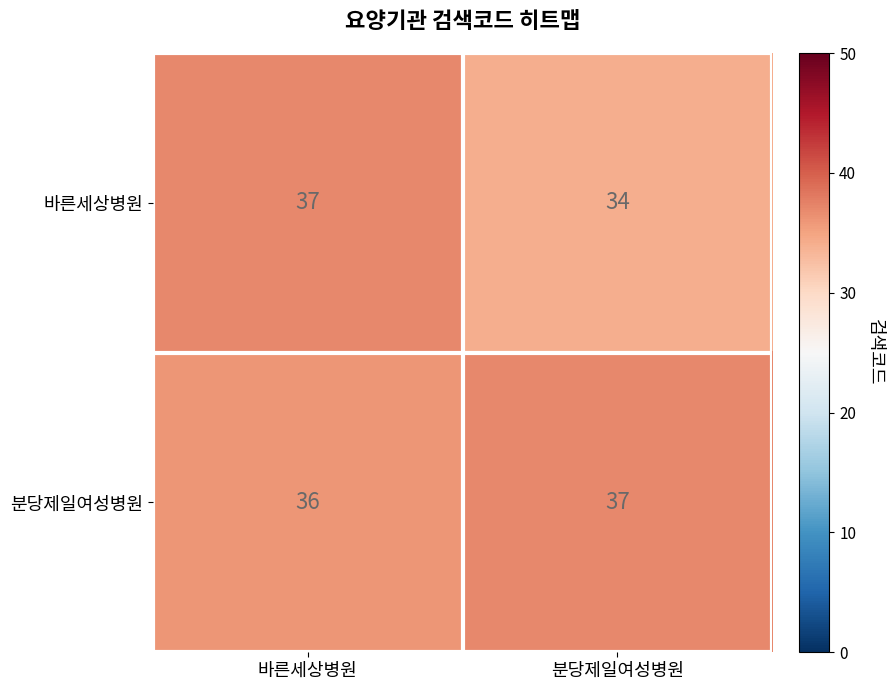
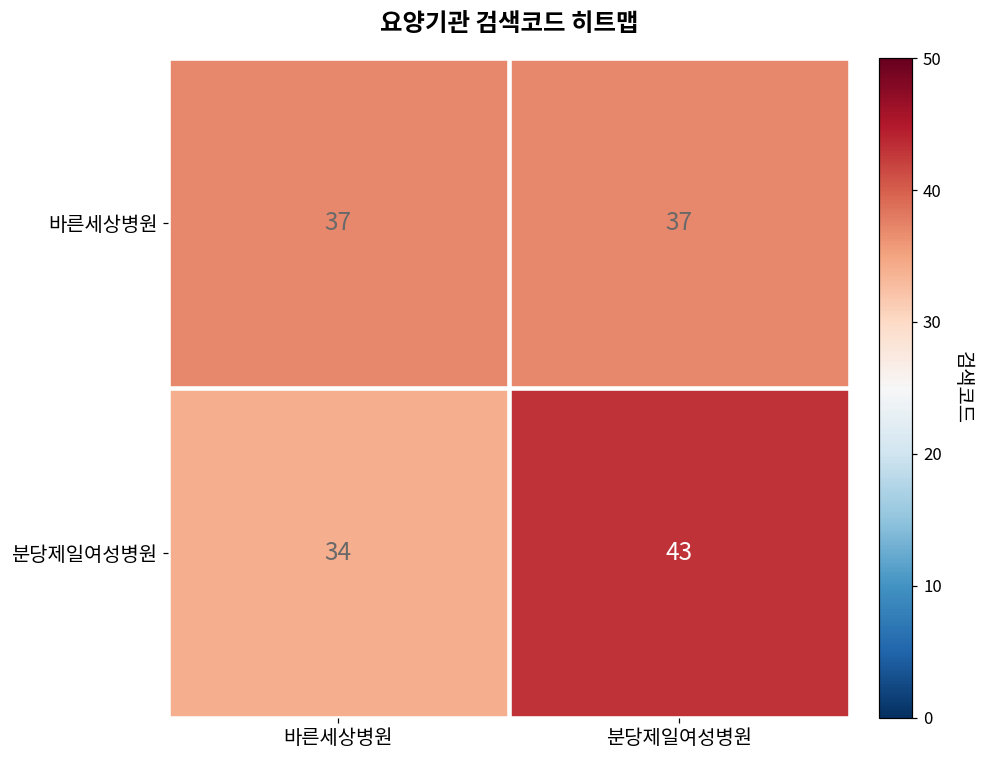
바른세상병원, 분당제일여성병원: 34 -> 37
분당제일여성병원, 바른세상병원: 36 -> 34
분당제일여성병원, 분당제일여성병원: 37 -> 43
